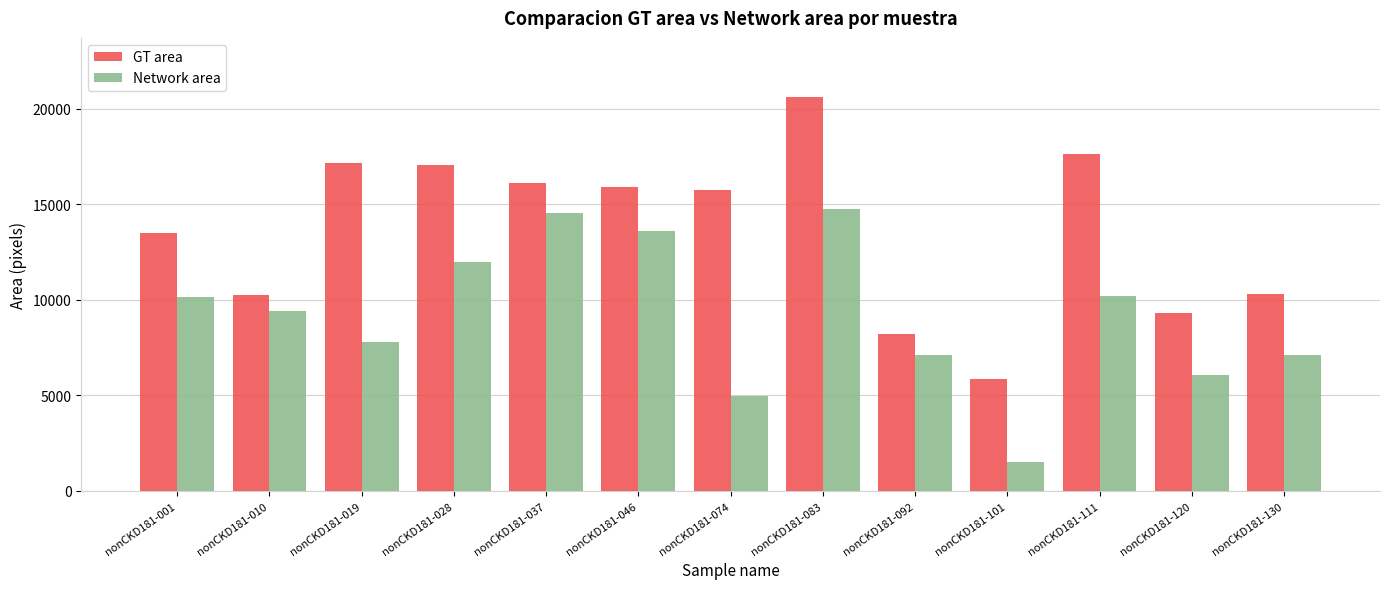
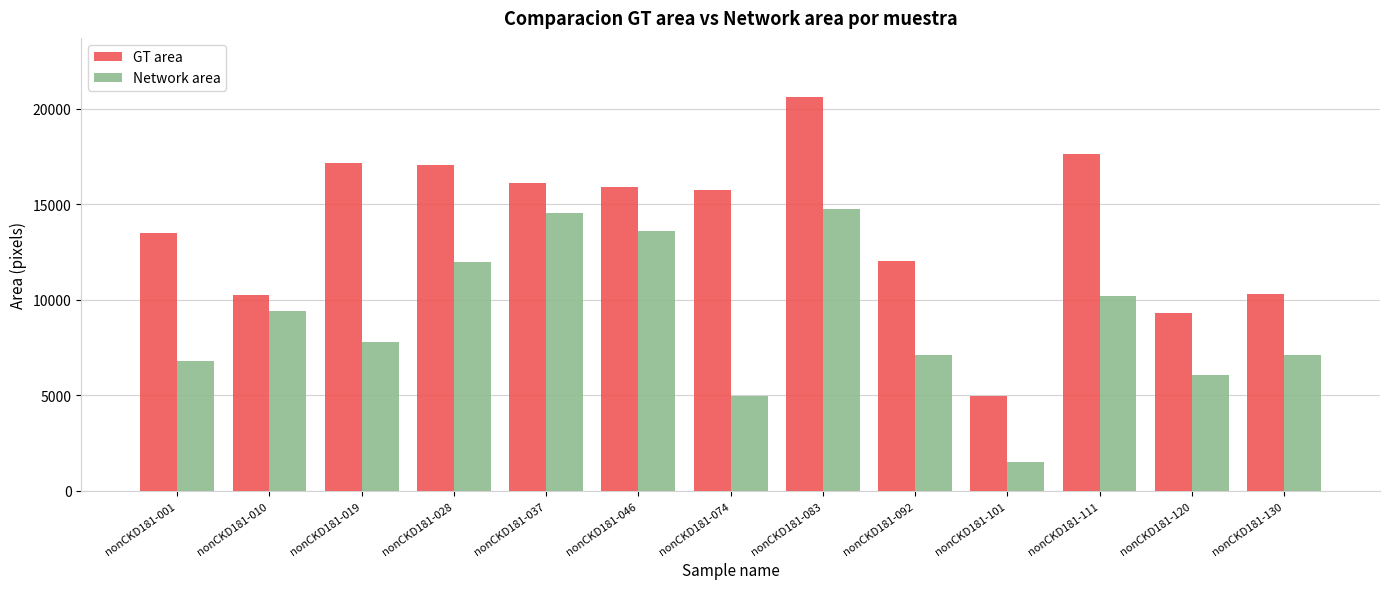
Network area, nonCKD181-001: 10200 -> 6800
GT area, nonCKD181-092: 8200 -> 12000
GT area, nonCKD181-101: 5900 -> 5000
